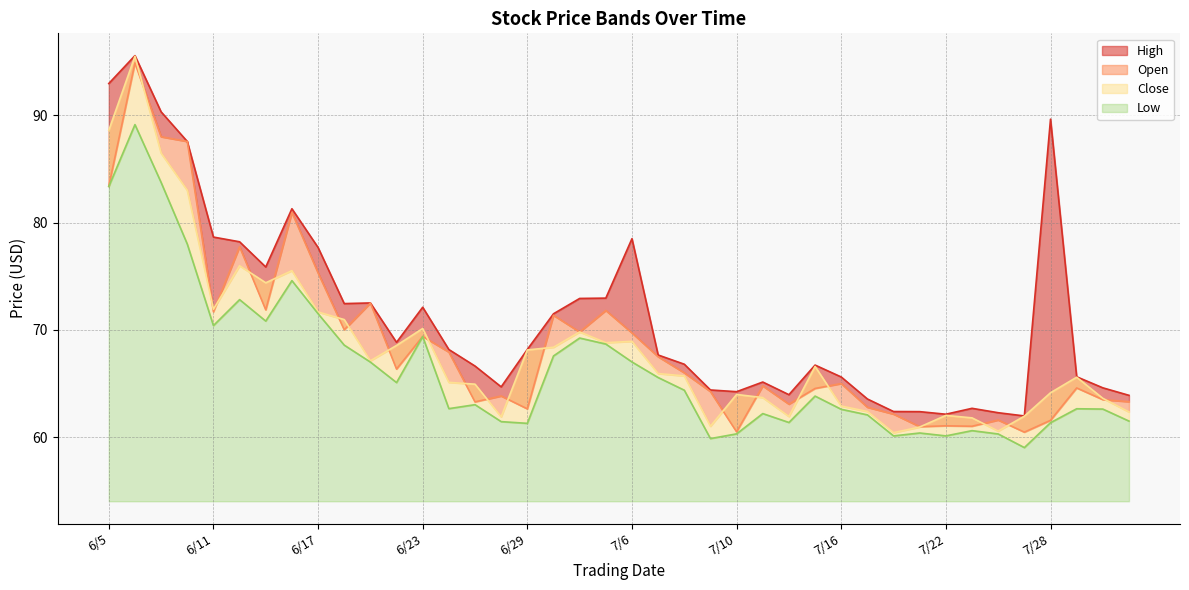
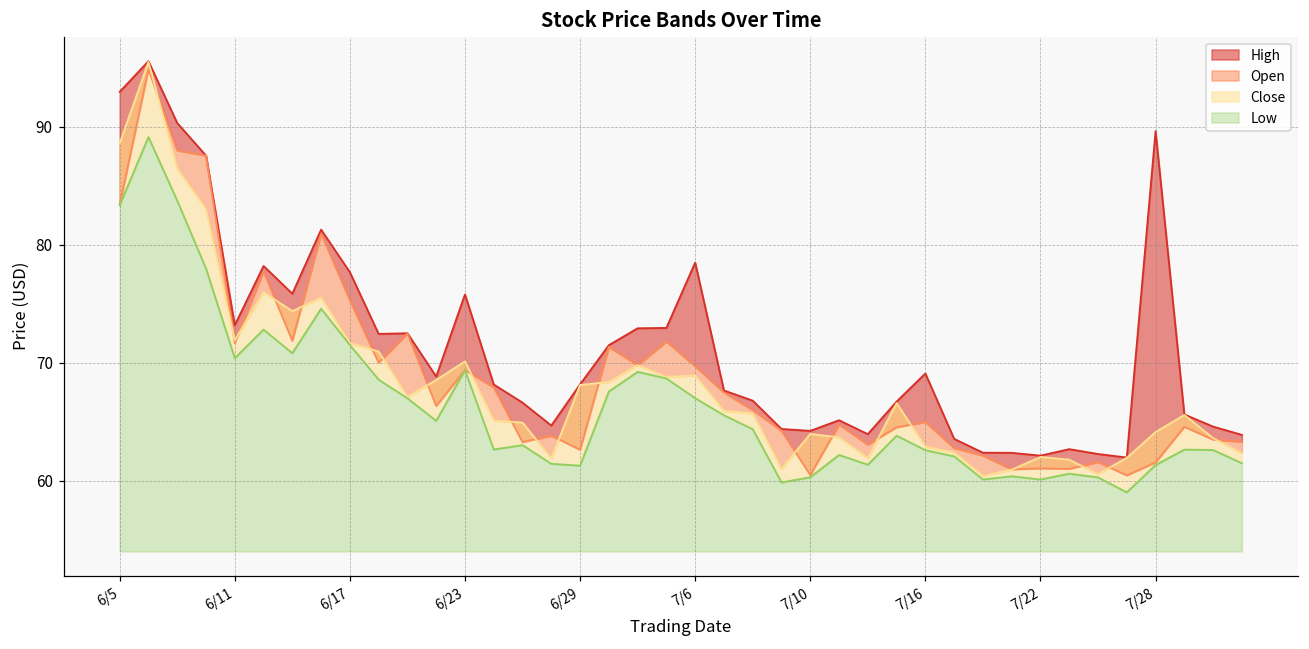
High, 6/11: 78.7 -> 73.2
High, 6/23: 72.1 -> 75.8
High, 7/16: 65.6 -> 69.1
